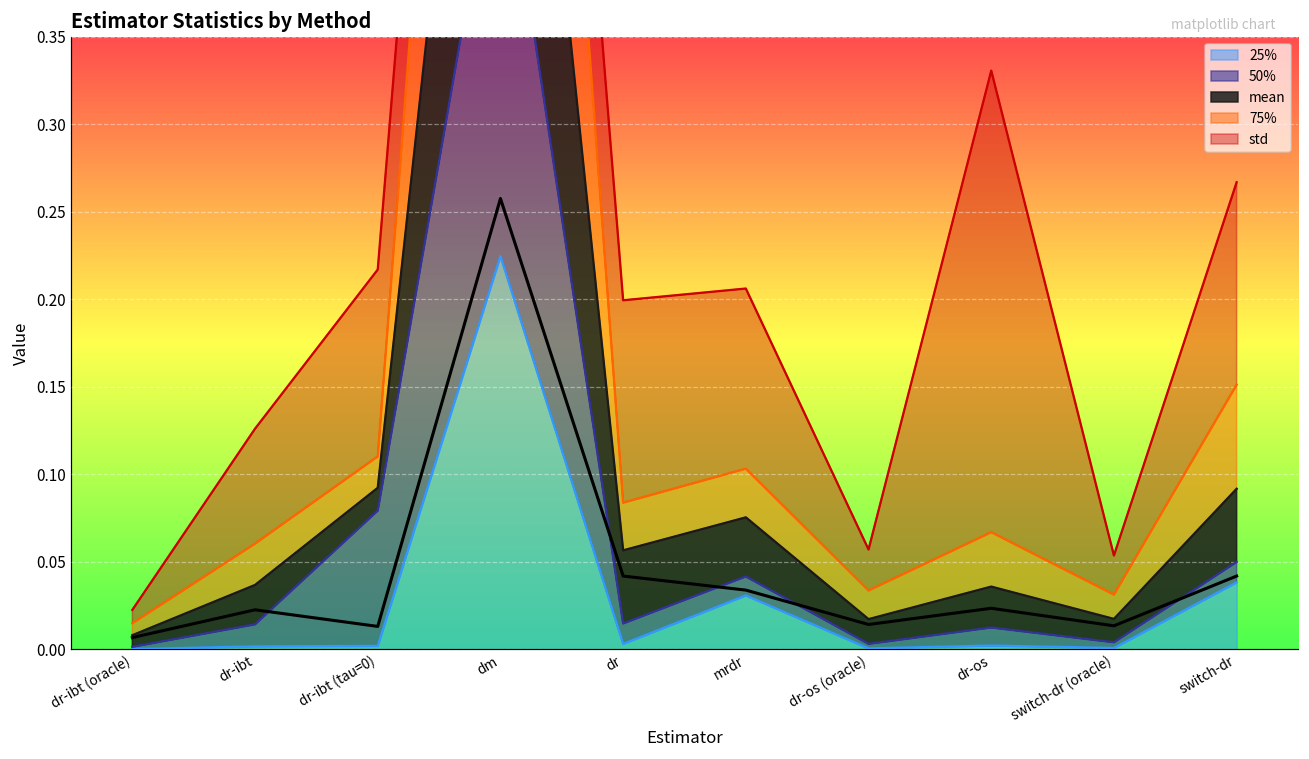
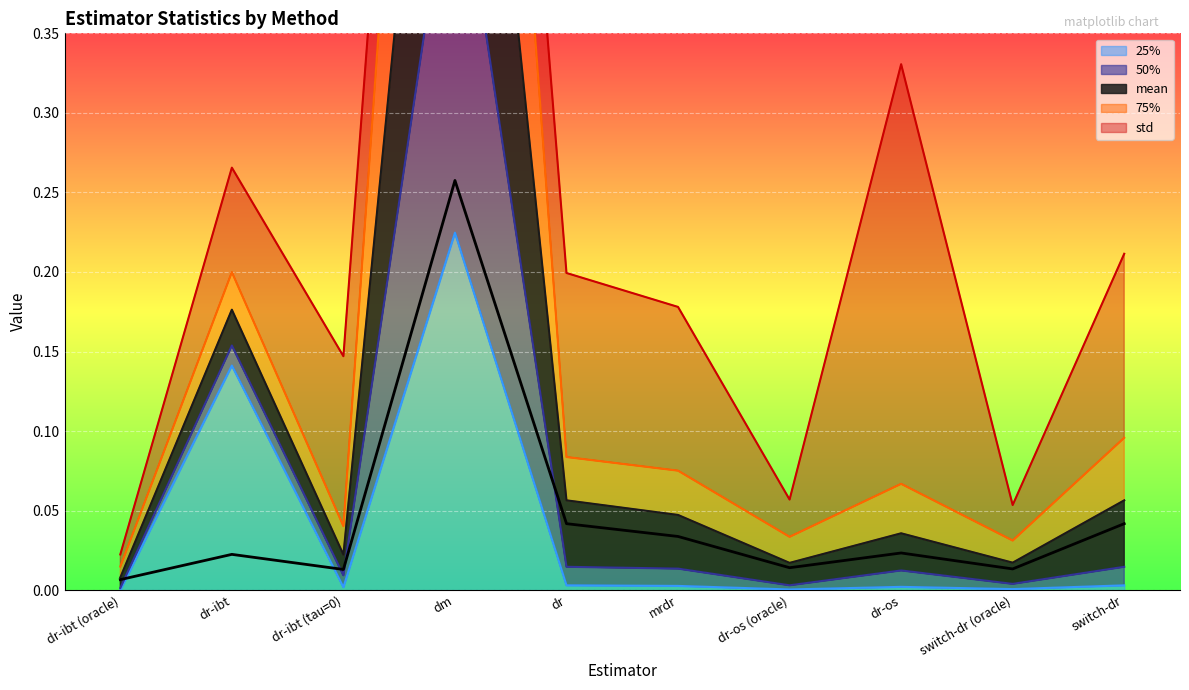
25%, dr-ibt: 0.002 -> 0.141
50%, dr-ibt (tau=0): 0.077 -> 0.007
25%, mrdr: 0.031 -> 0.003
25%, switch-dr: 0.038 -> 0.003
75%, switch-dr: 0.060 -> 0.039
